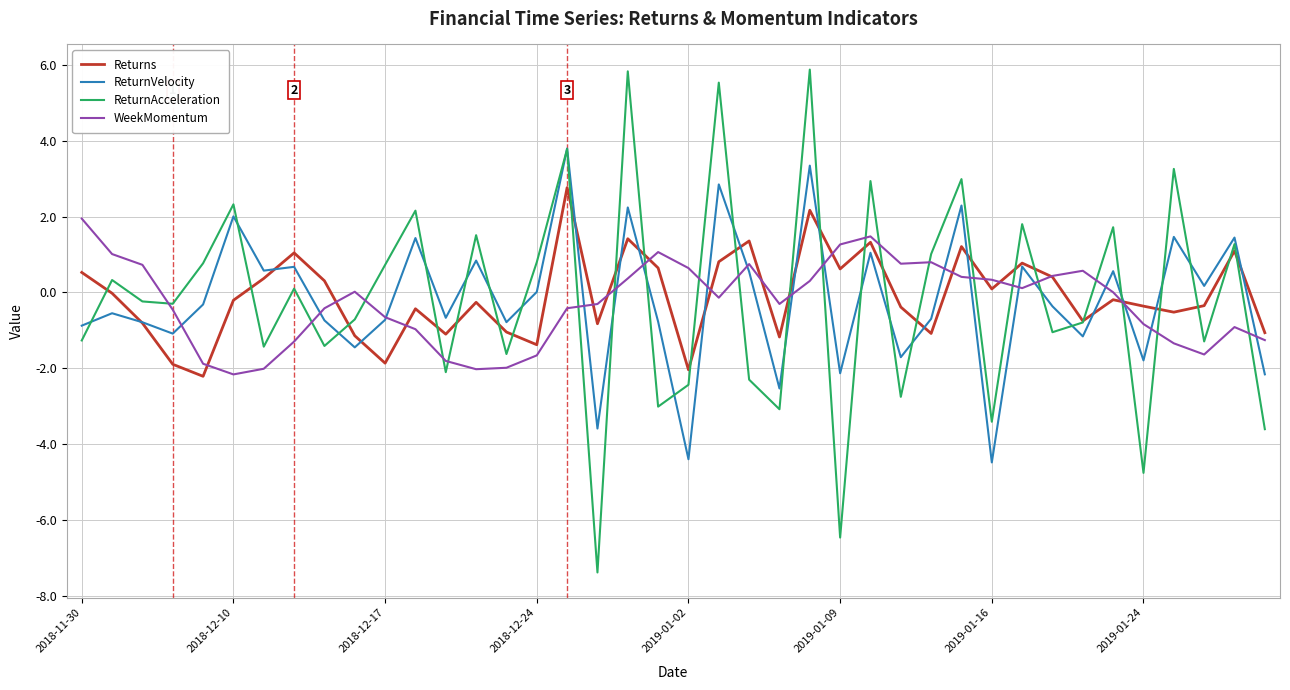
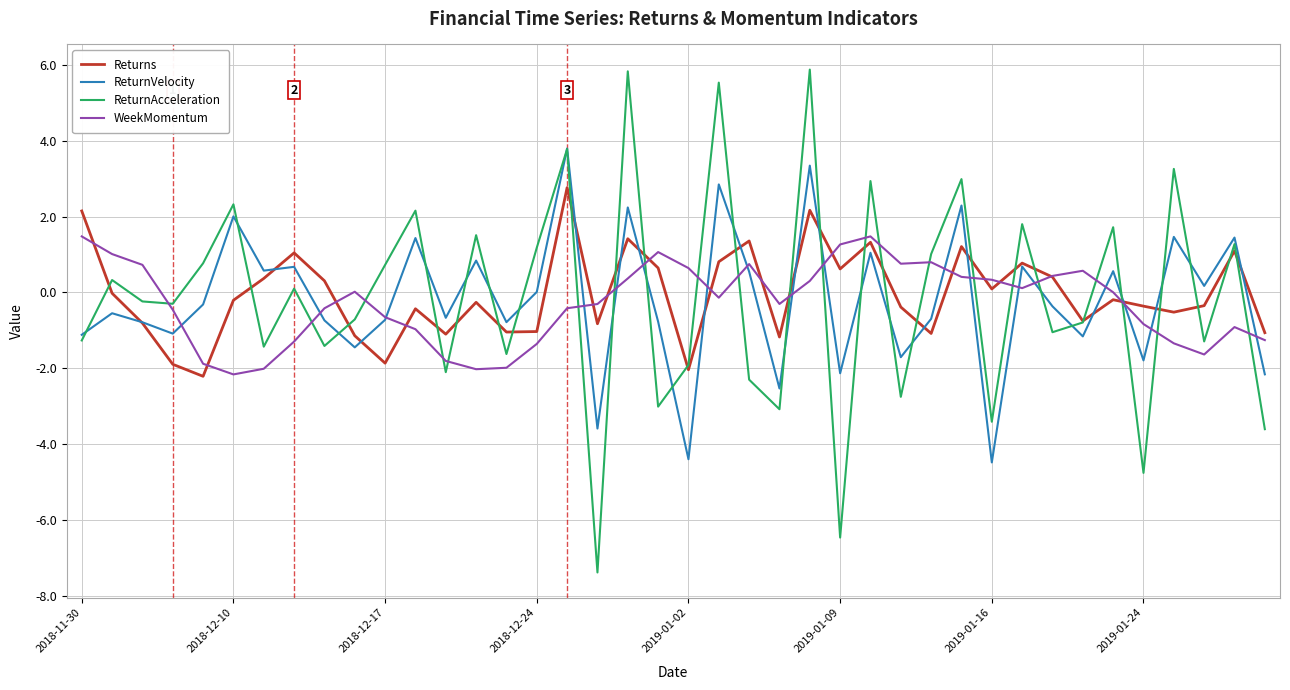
Returns, 2018-11-30: 0.5 -> 2.1
ReturnVelocity, 2018-11-30: -0.9 -> -1.1
WeekMomentum, 2018-11-30: 1.9 -> 1.5
Returns, 2018-12-24: -1.4 -> -1.0
ReturnAcceleration, 2018-12-24: 0.8 -> 1.2
WeekMomentum, 2018-12-24: -1.7 -> -1.4
ReturnAcceleration, 2019-01-02: -2.4 -> -1.9
